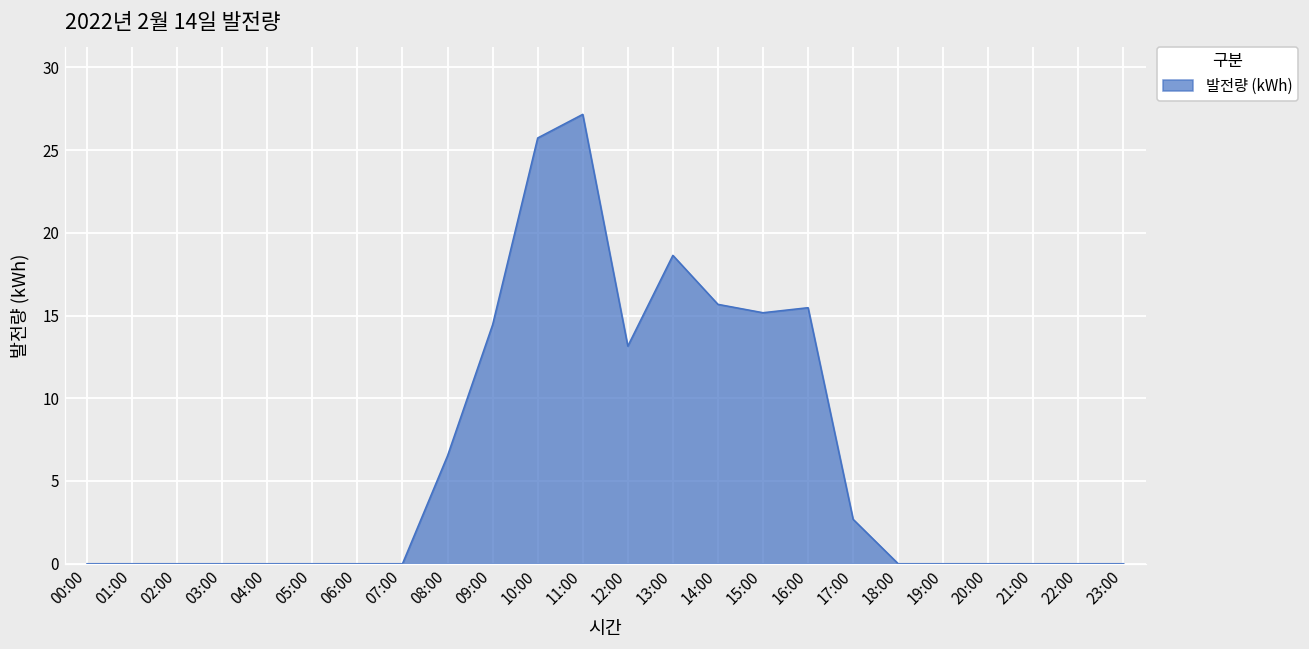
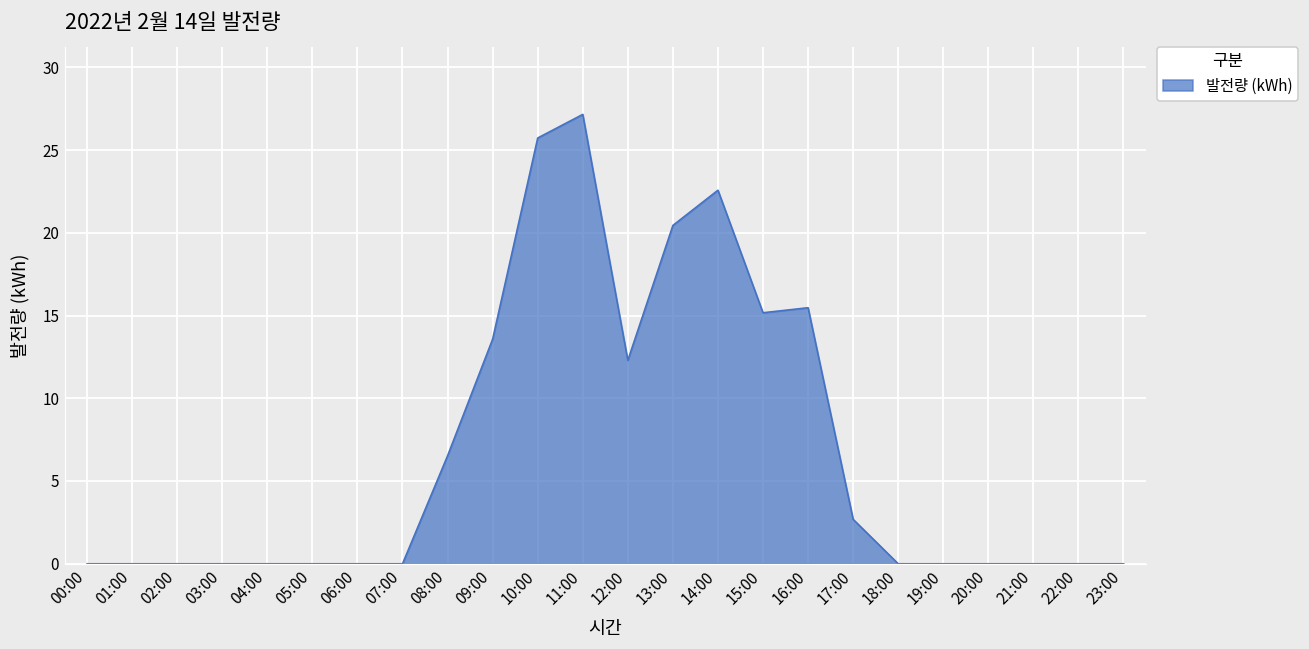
09:00: 14.4 -> 13.6
12:00: 13.2 -> 12.3
13:00: 18.6 -> 20.5
14:00: 15.7 -> 22.6
